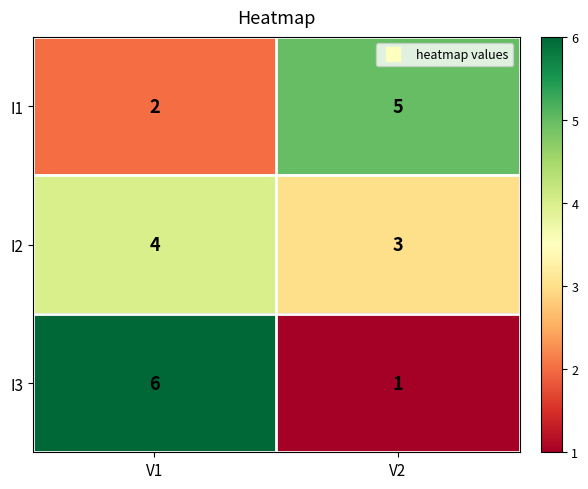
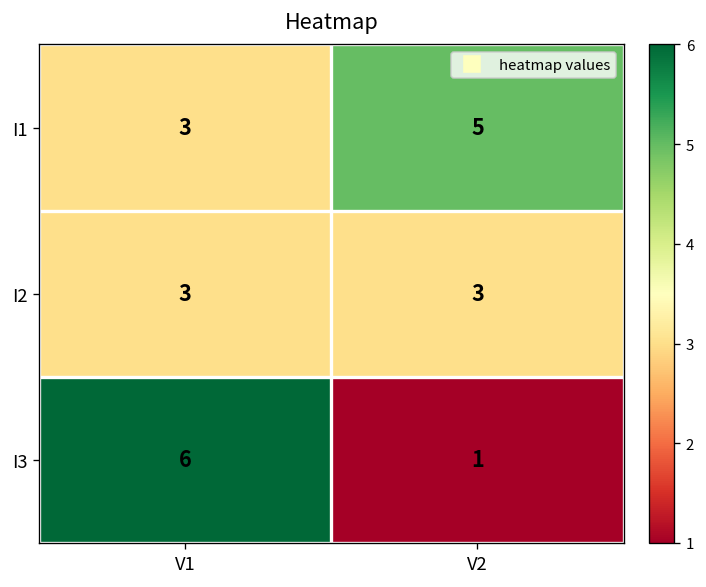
I1, V1: 2 -> 3
I2, V1: 4 -> 3
